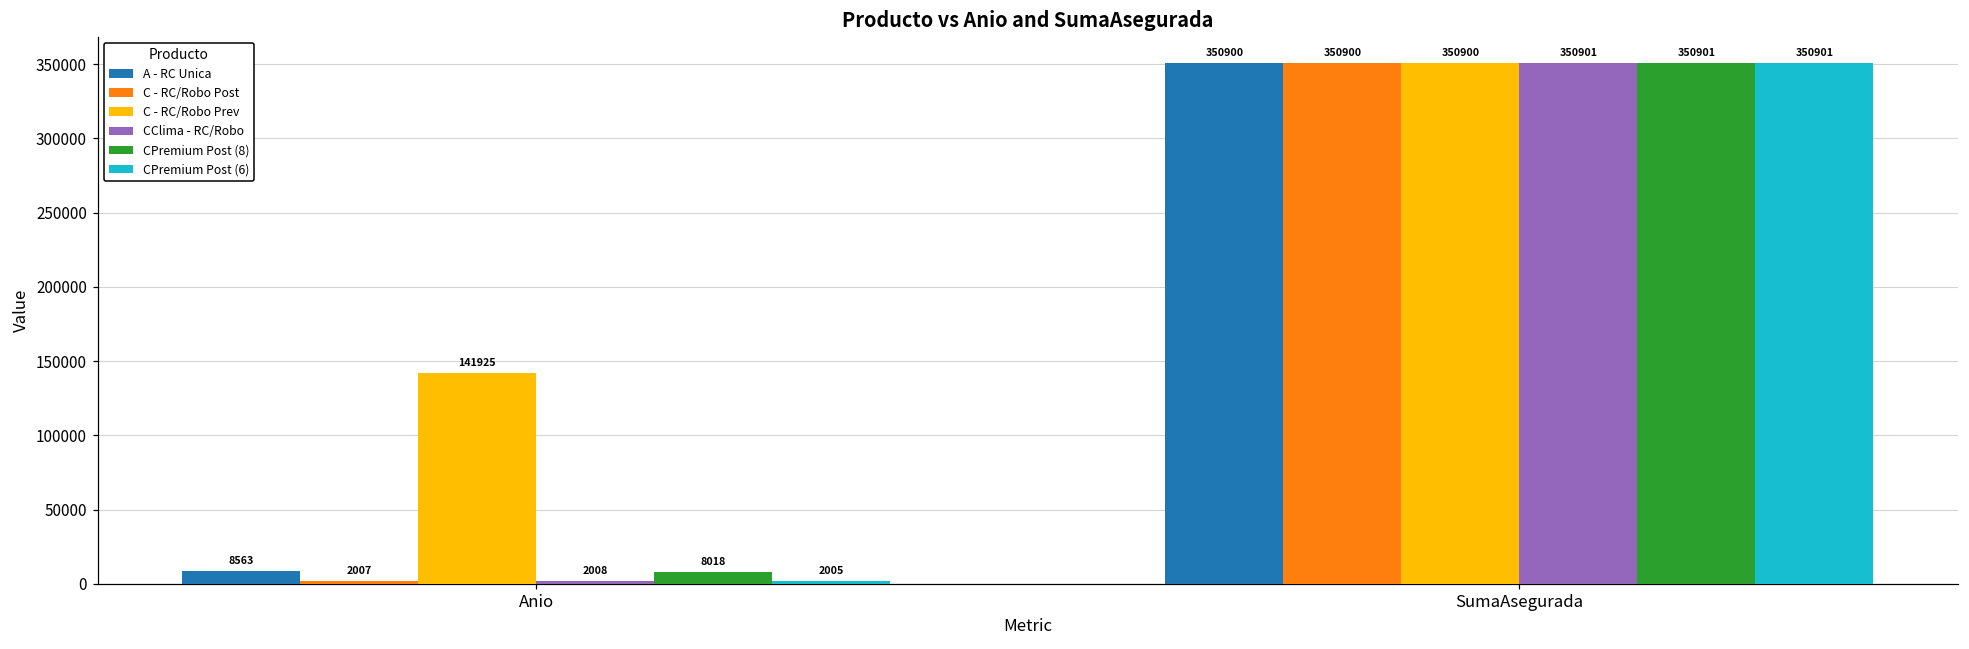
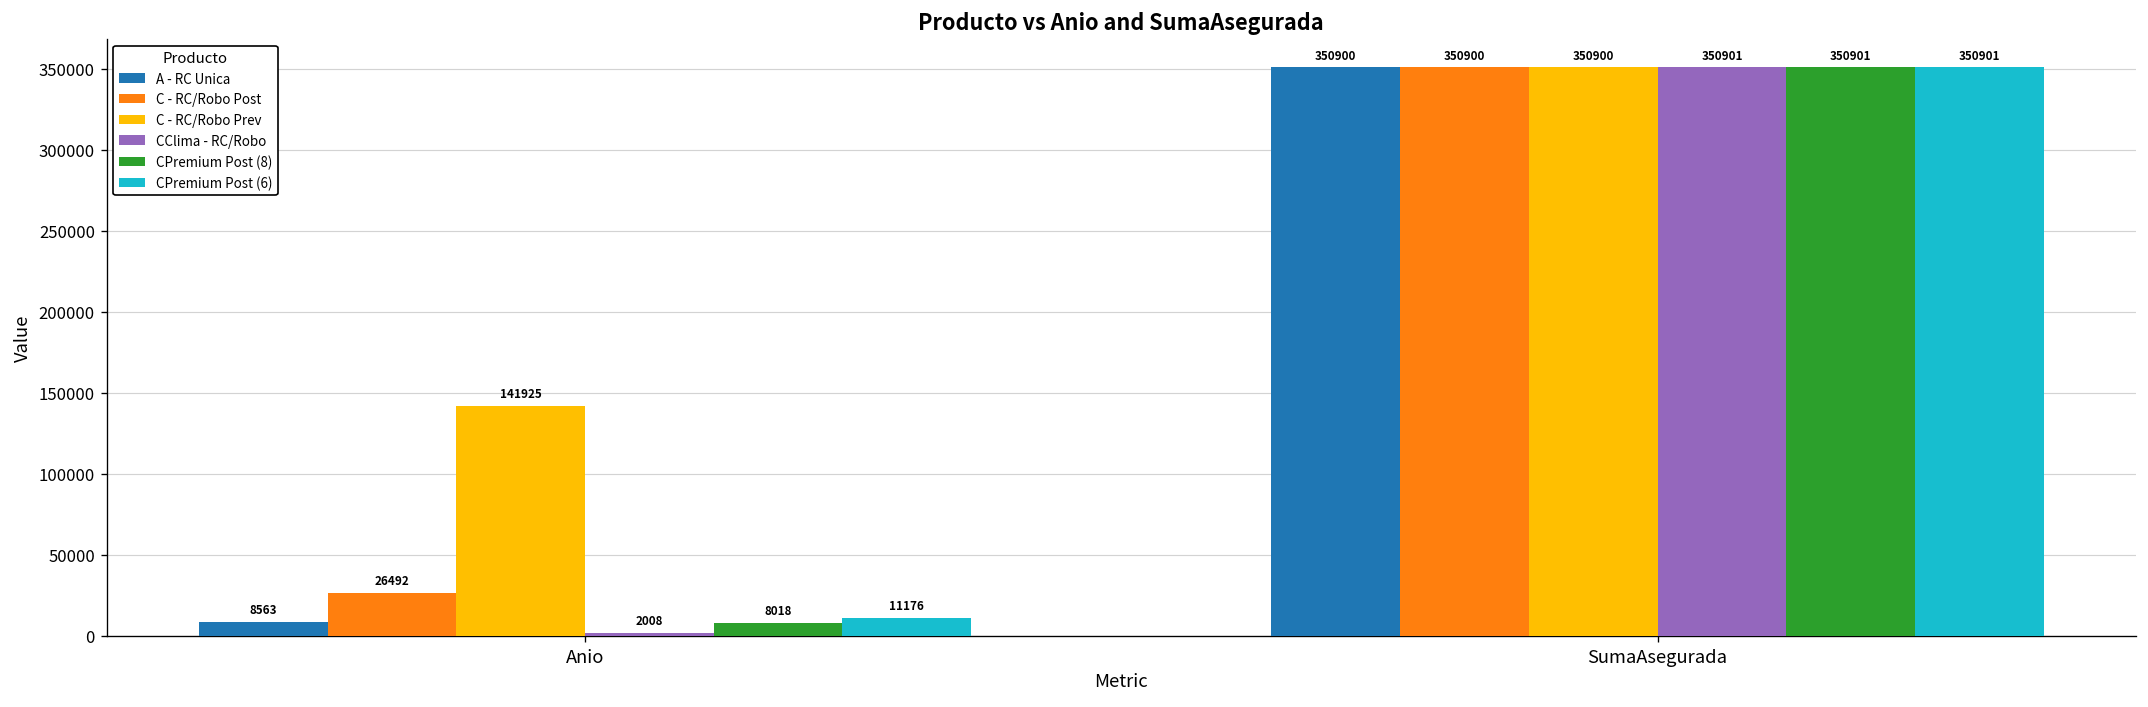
C - RC/Robo Post, Anio: 2007 -> 26492
CPremium Post (6), Anio: 2005 -> 11176
